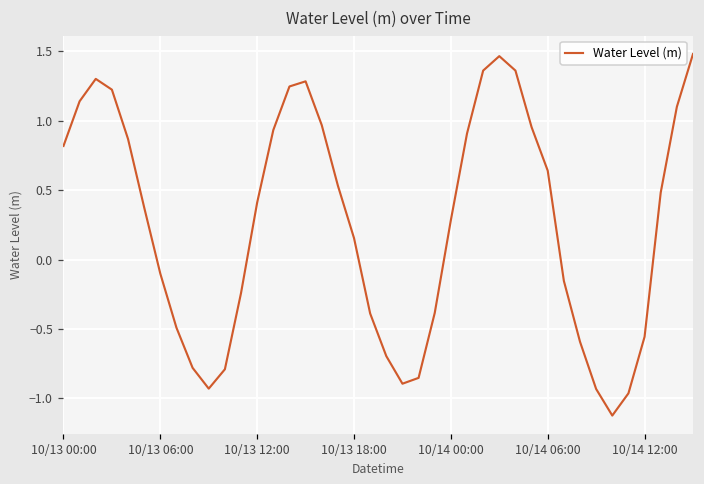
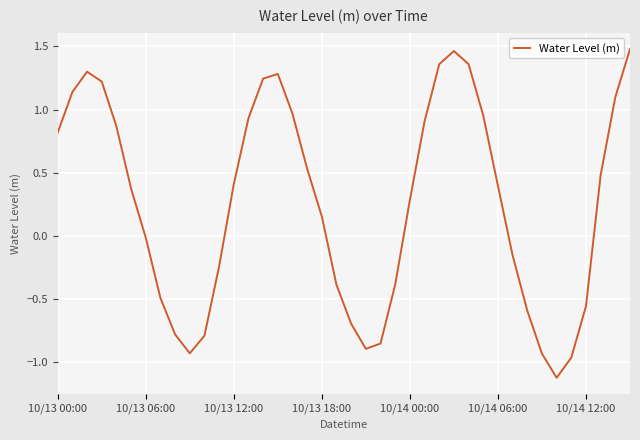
10/13 06:00: -0.10 -> -0.01
10/14 06:00: 0.64 -> 0.40
